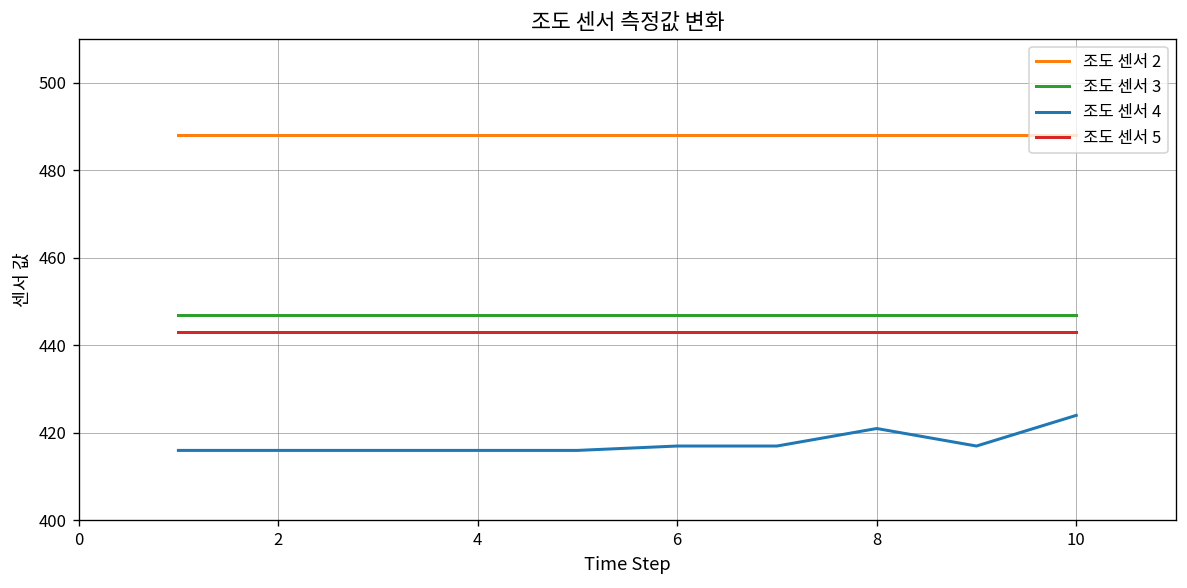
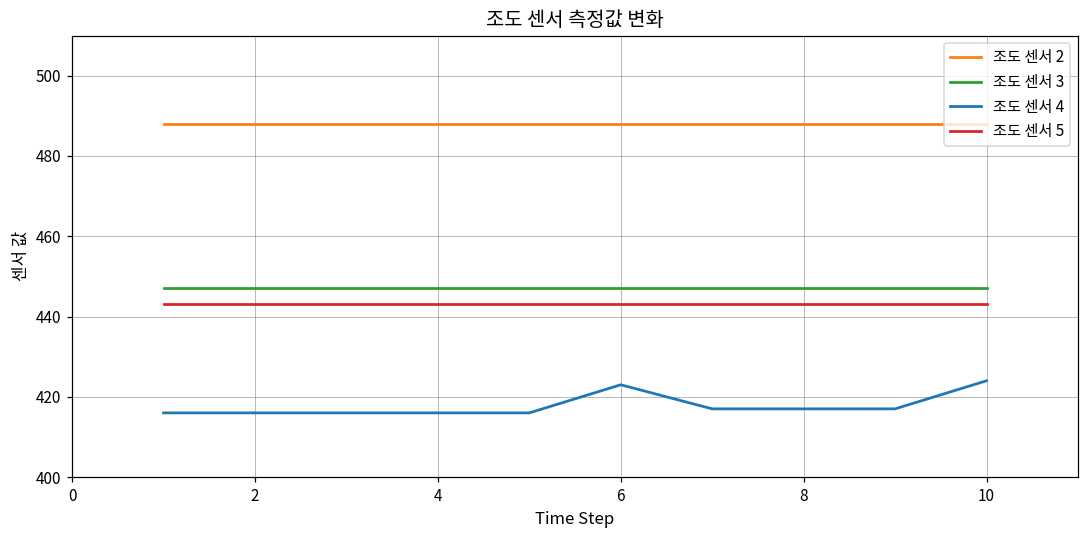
조도 센서 4, 6: 417 -> 423
조도 센서 4, 8: 421 -> 417
